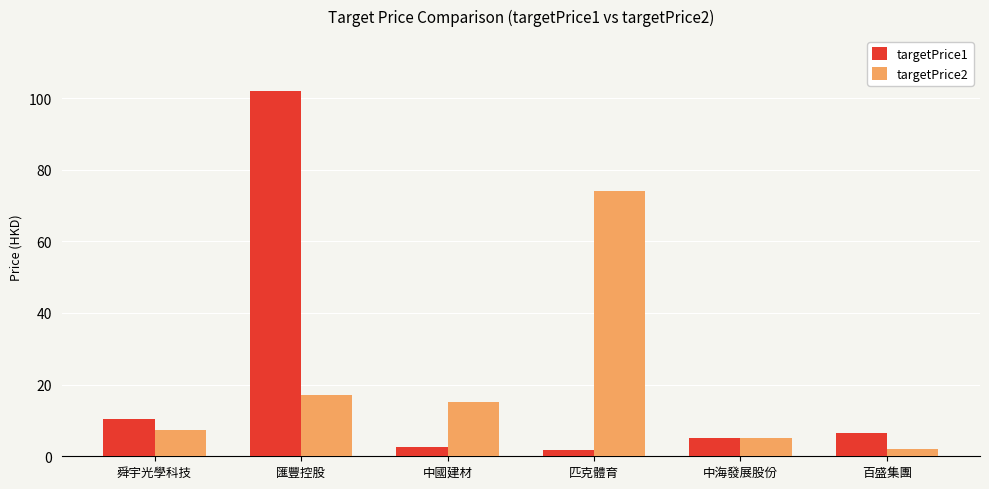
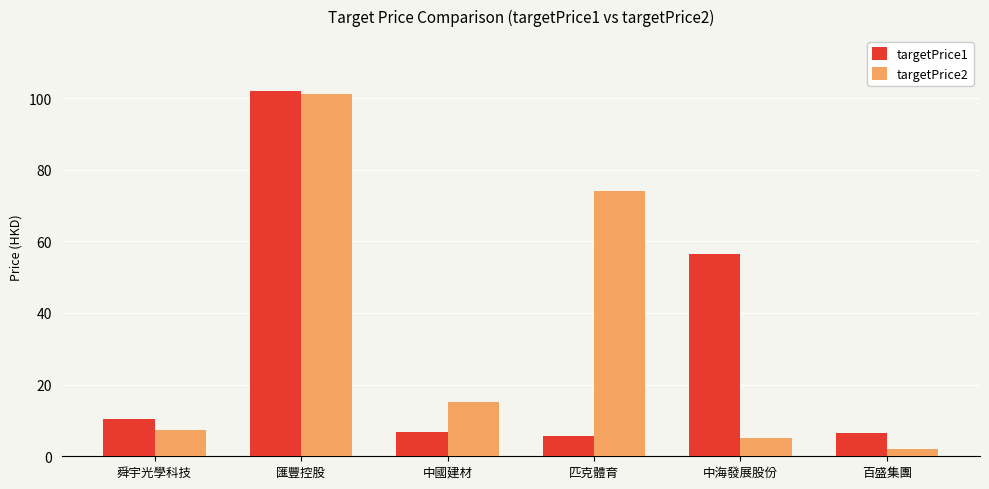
targetPrice2, 匯豐控股: 17 -> 101
targetPrice1, 中國建材: 3 -> 7
targetPrice1, 匹克體育: 2 -> 6
targetPrice1, 中海發展股份: 5 -> 56
